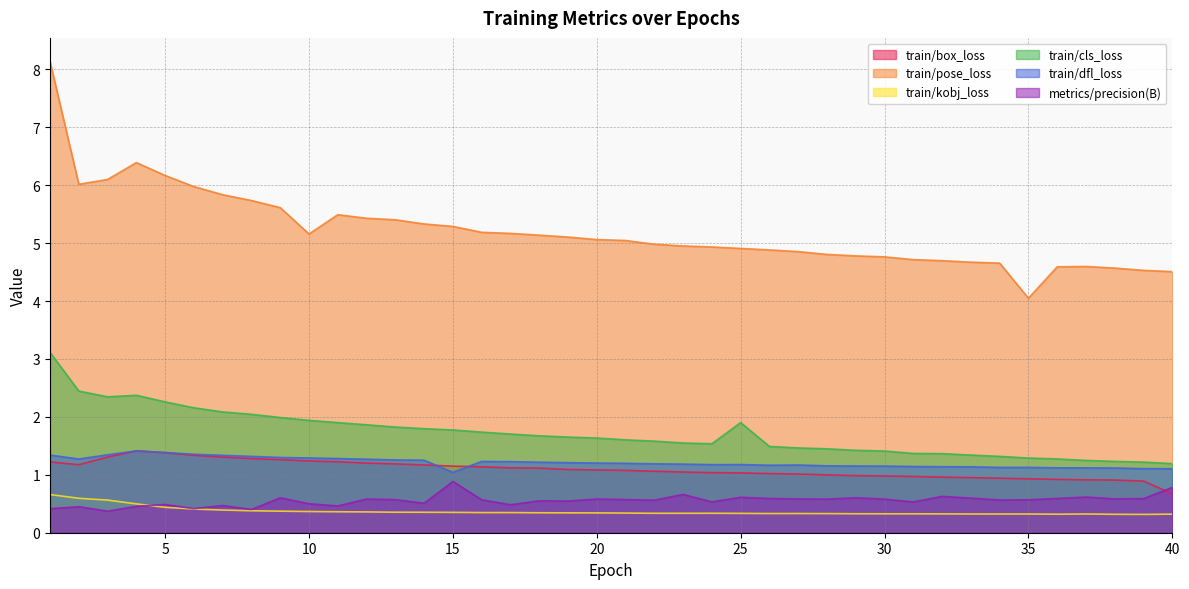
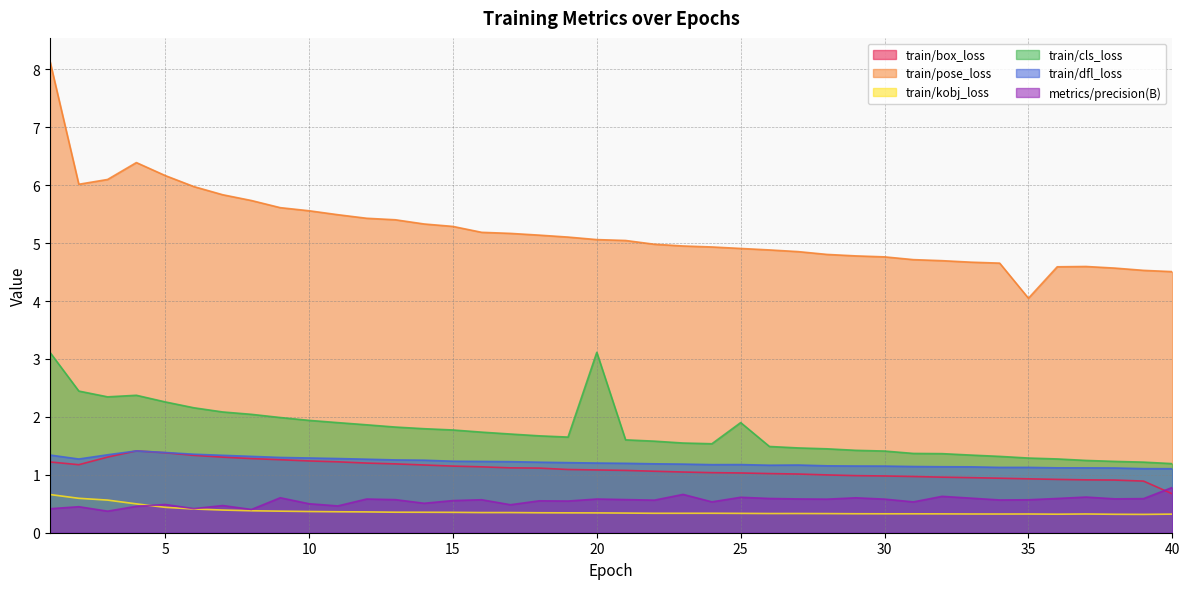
train/pose_loss, 10: 5.2 -> 5.6
train/dfl_loss, 15: 1.0 -> 1.2
metrics/precision(B), 15: 0.9 -> 0.6
train/cls_loss, 20: 1.6 -> 3.1
